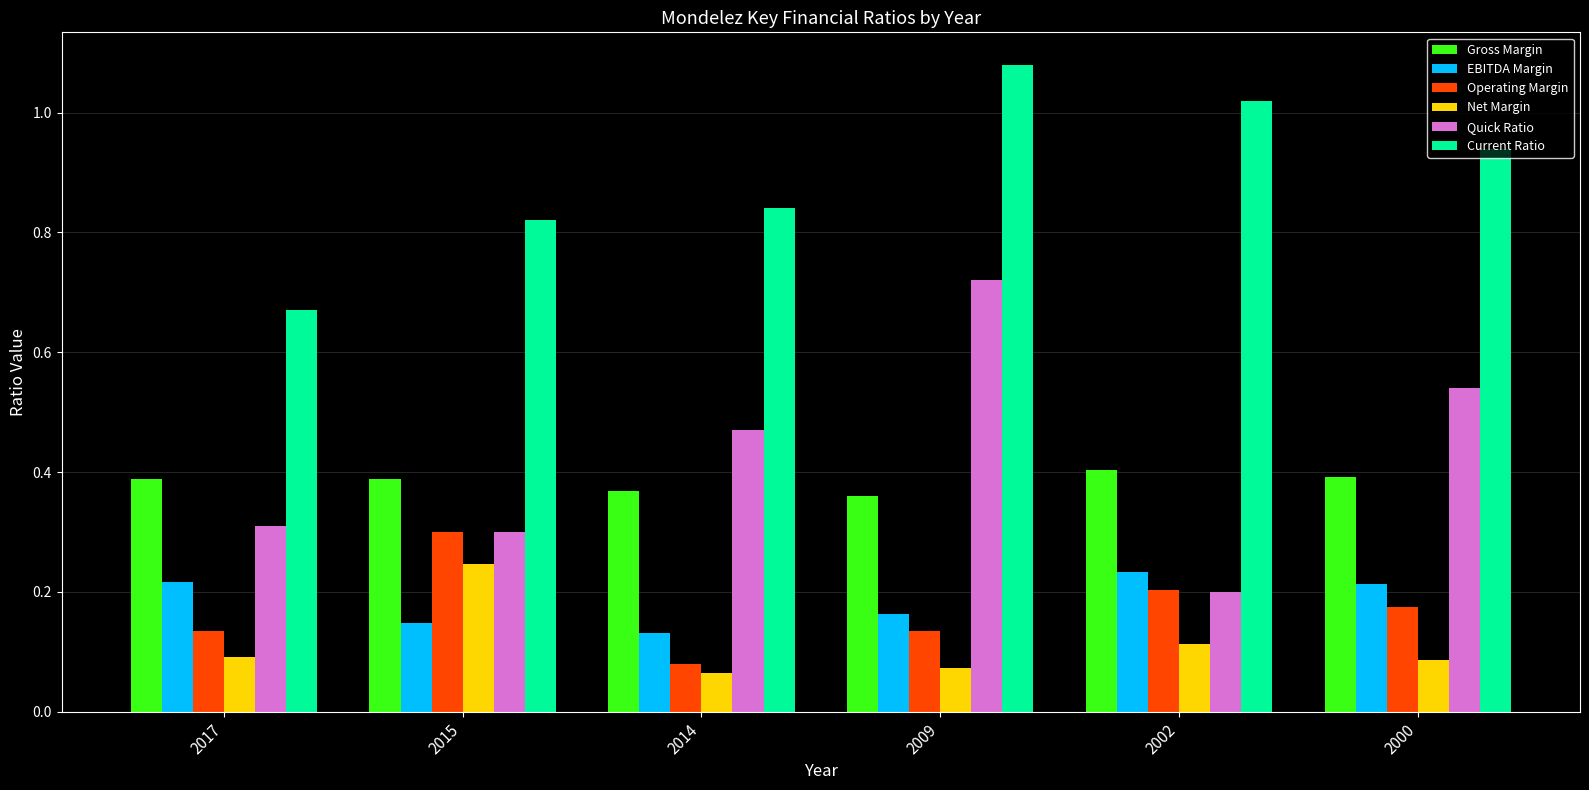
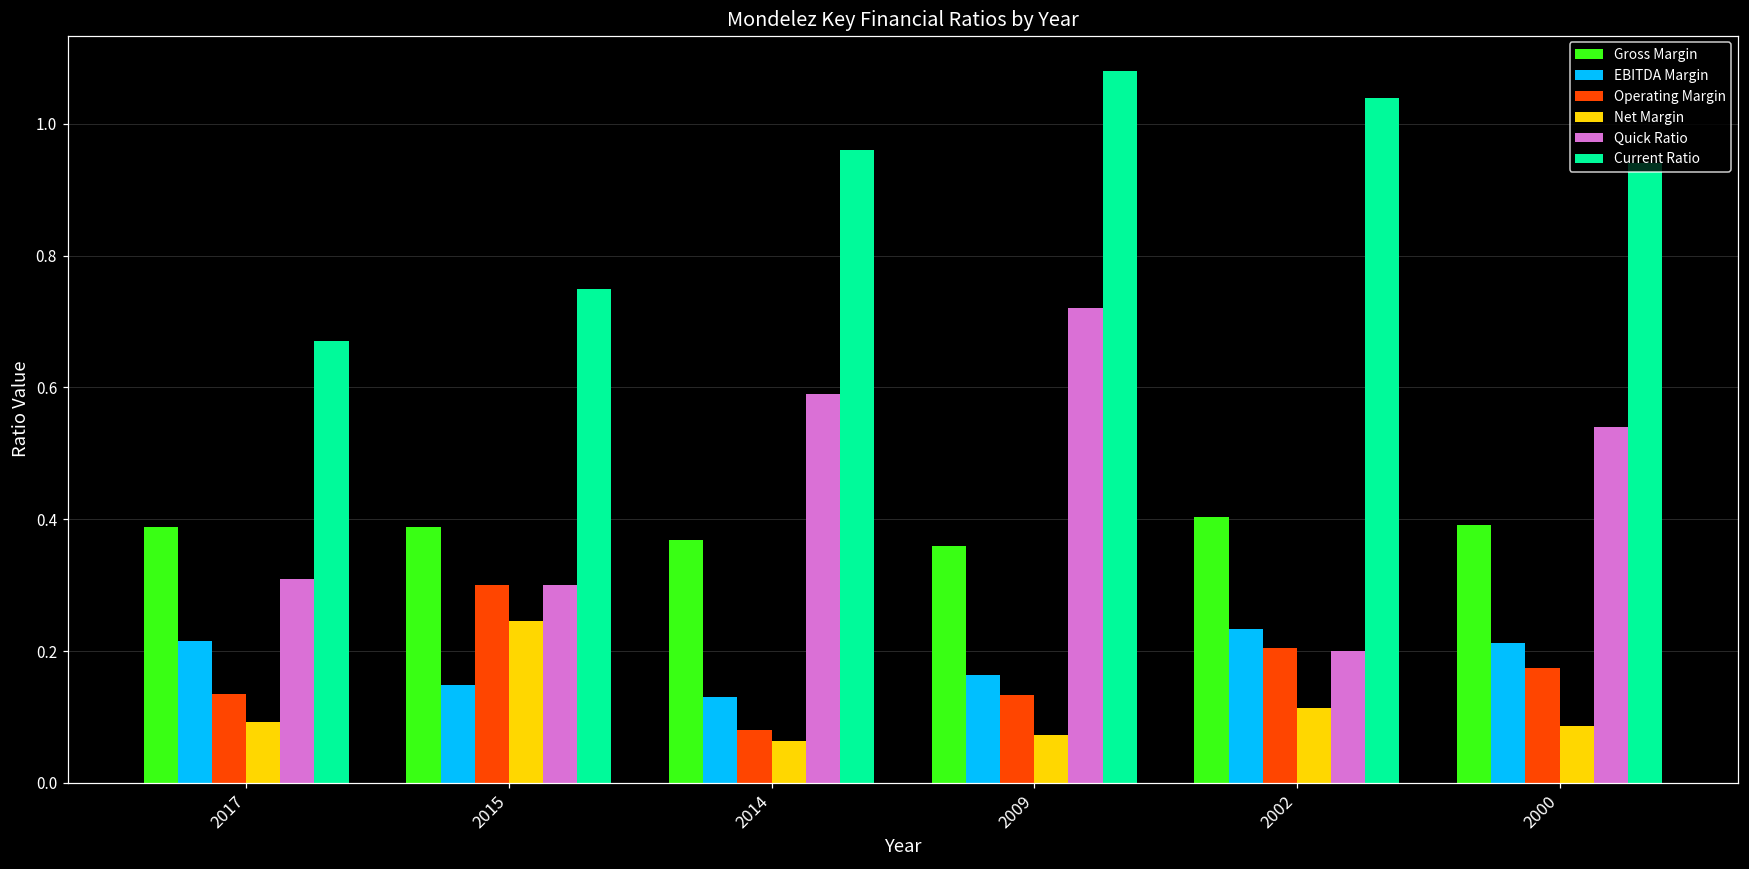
Current Ratio, 2015: 0.82 -> 0.75
Quick Ratio, 2014: 0.47 -> 0.59
Current Ratio, 2014: 0.84 -> 0.96
Current Ratio, 2002: 1.02 -> 1.04
